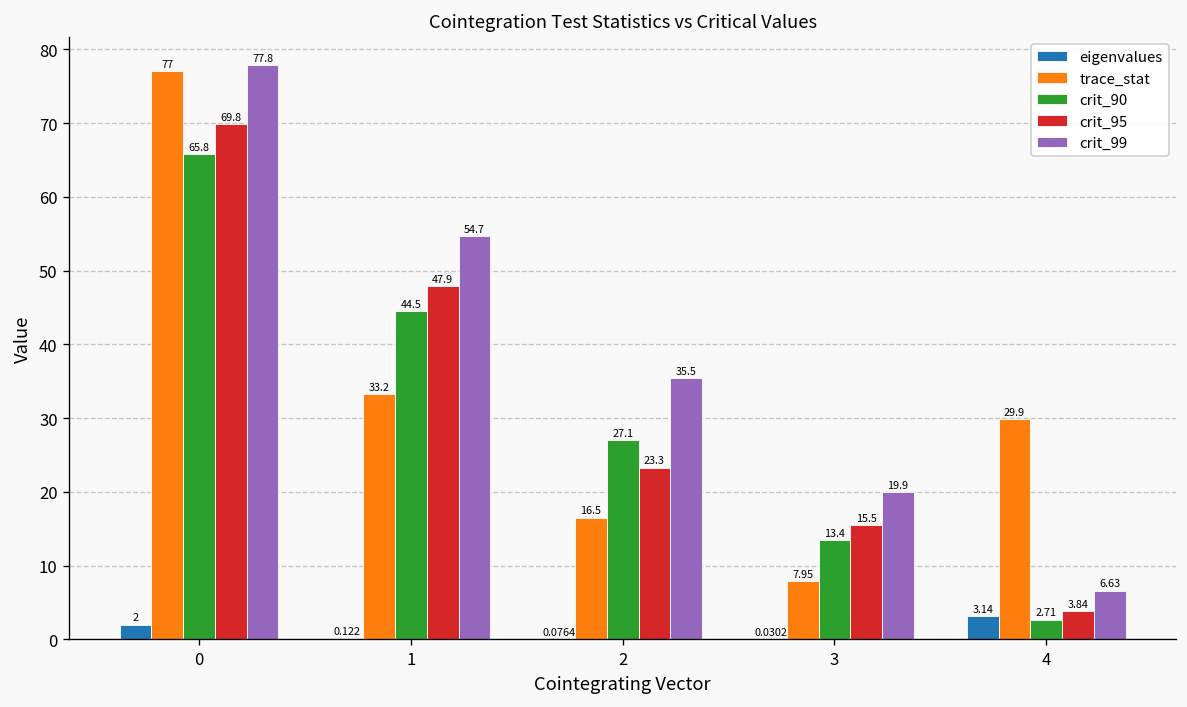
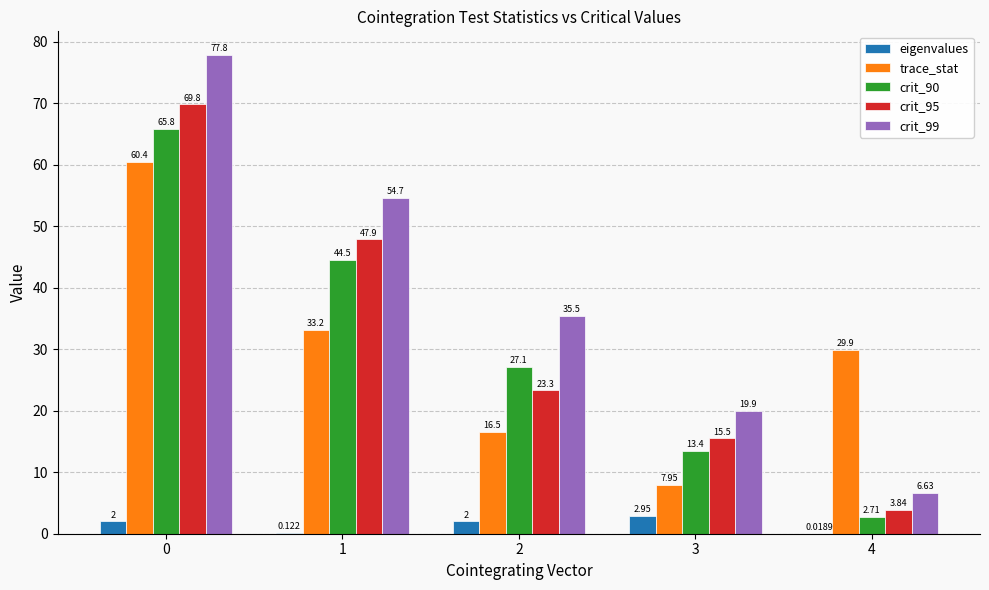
trace_stat, 0: 77 -> 60.4
eigenvalues, 2: 0.0764 -> 2
eigenvalues, 3: 0.0302 -> 2.95
eigenvalues, 4: 3.14 -> 0.0189
